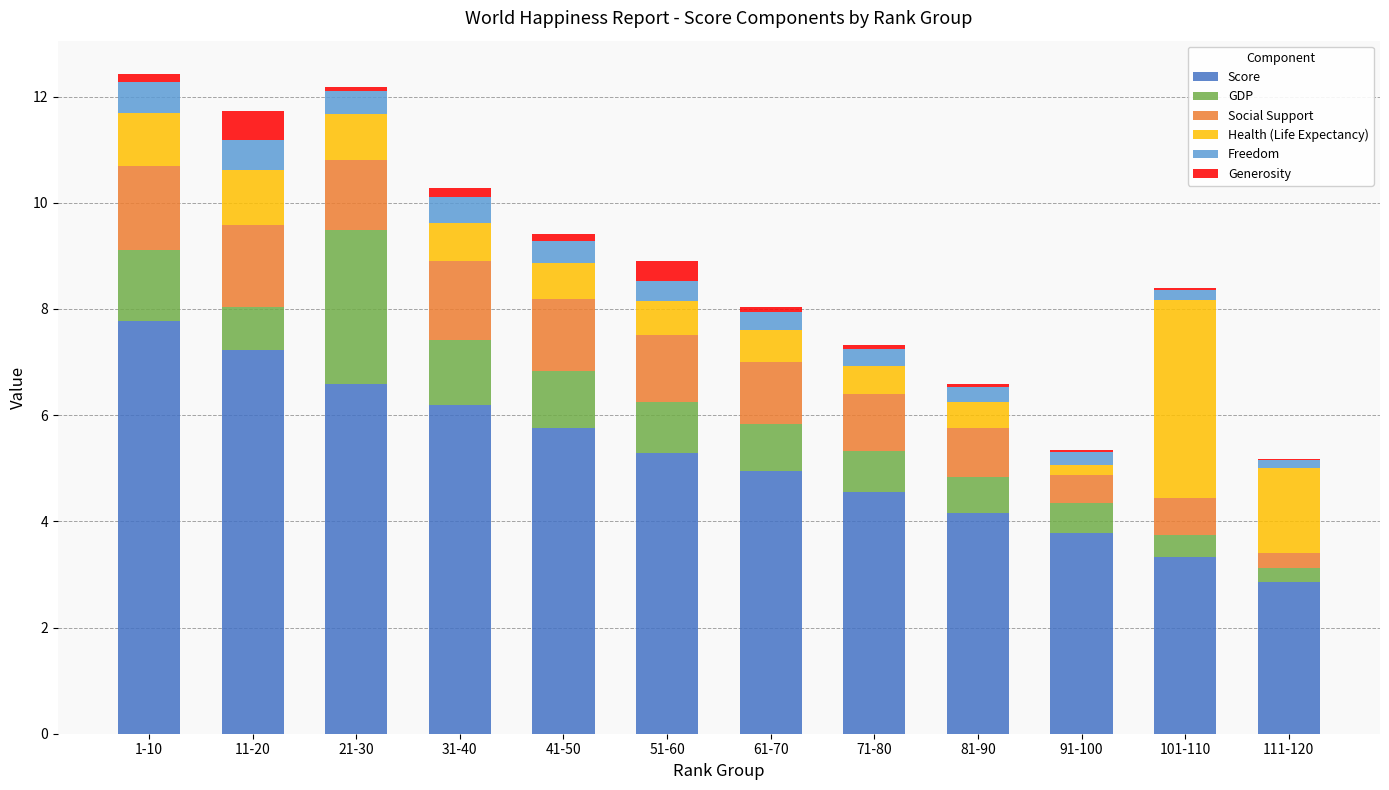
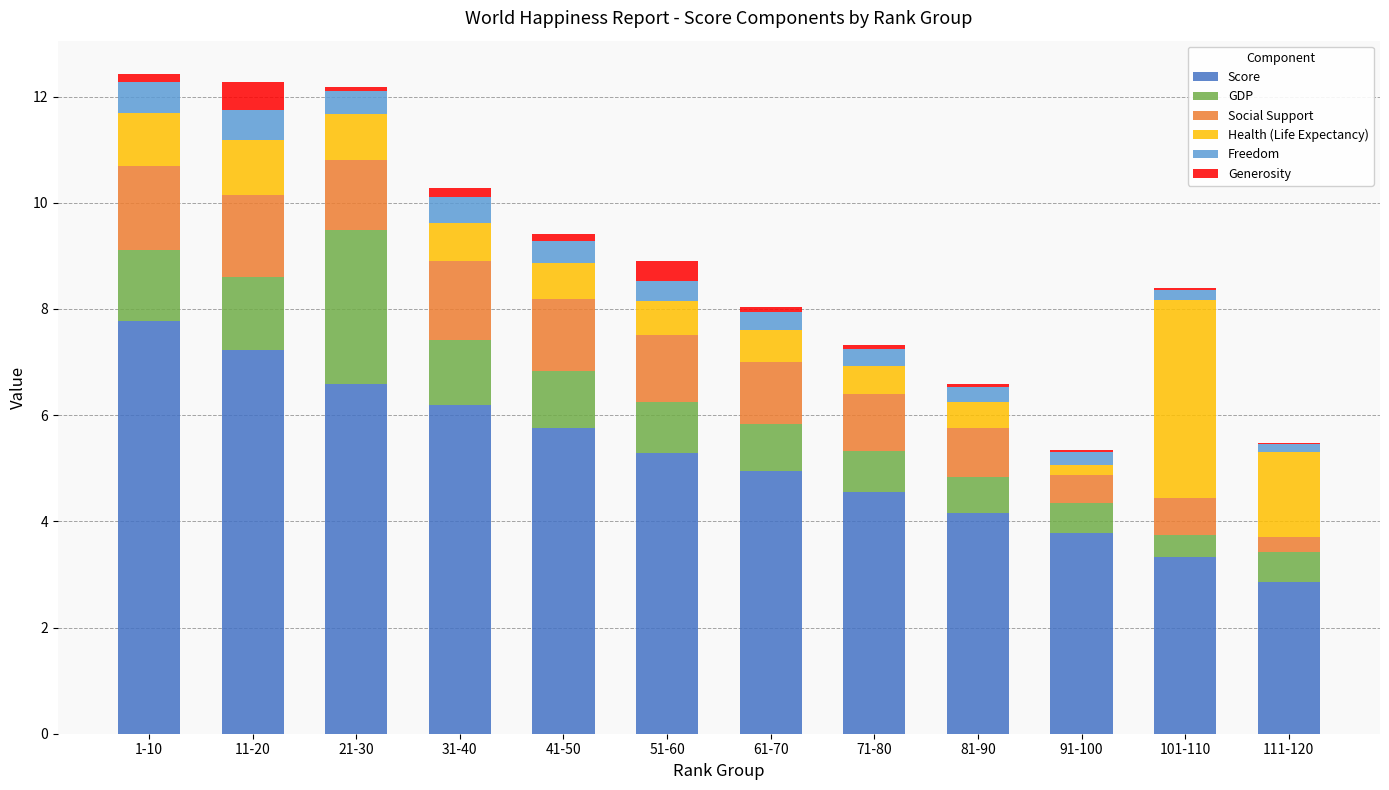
GDP, 11-20: 0.8 -> 1.4
GDP, 111-120: 0.3 -> 0.6
